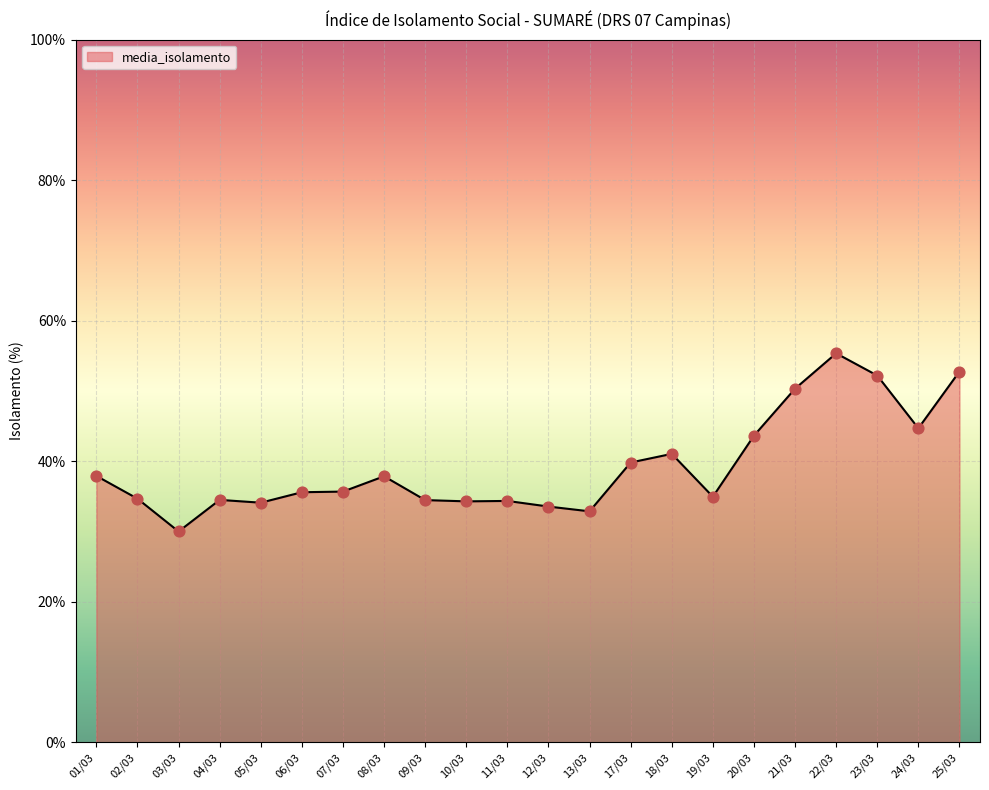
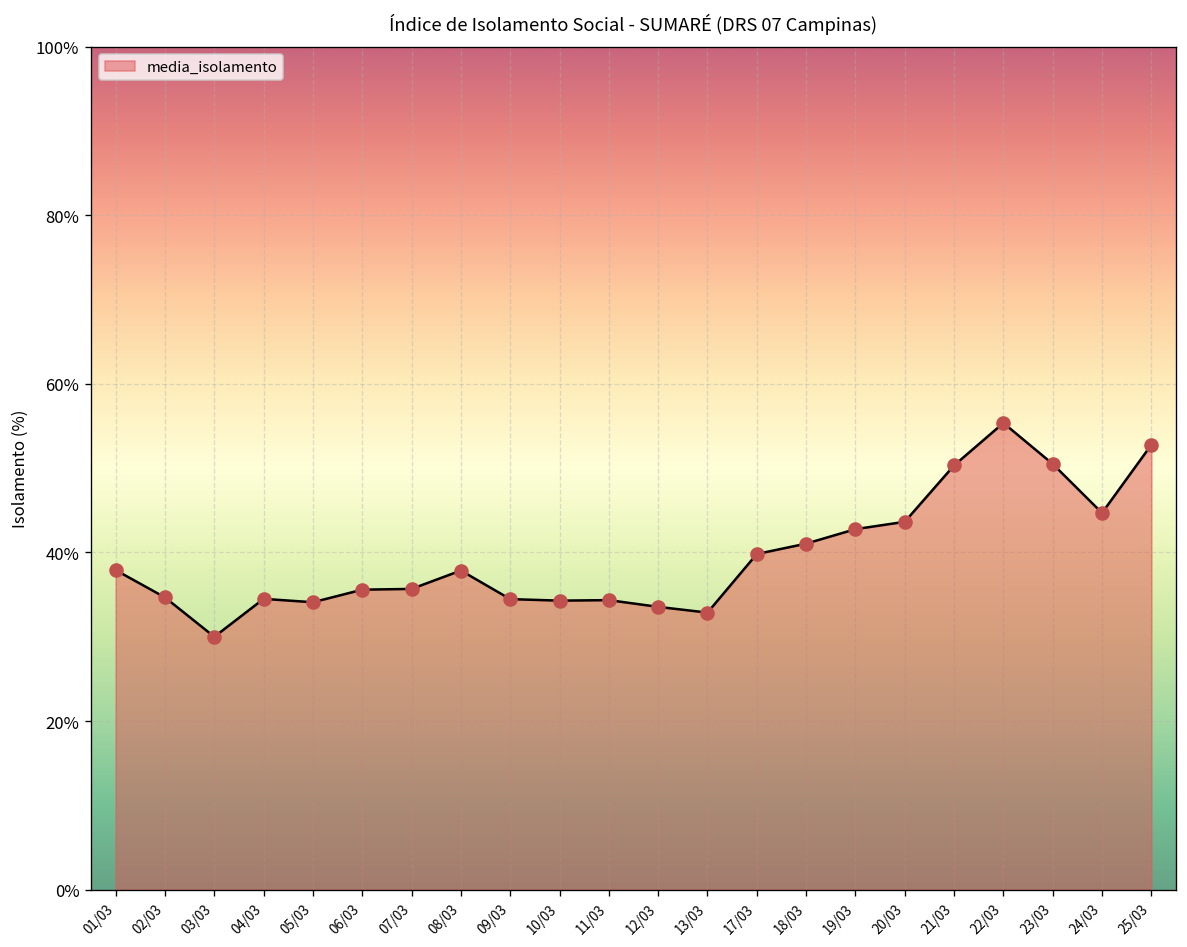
19/03: 35% -> 43%
23/03: 52% -> 51%
